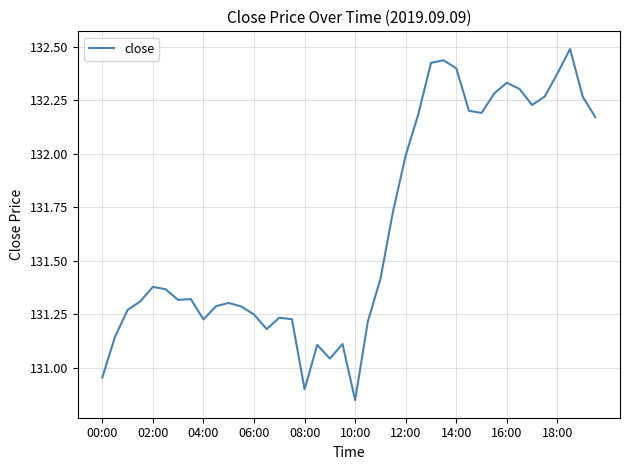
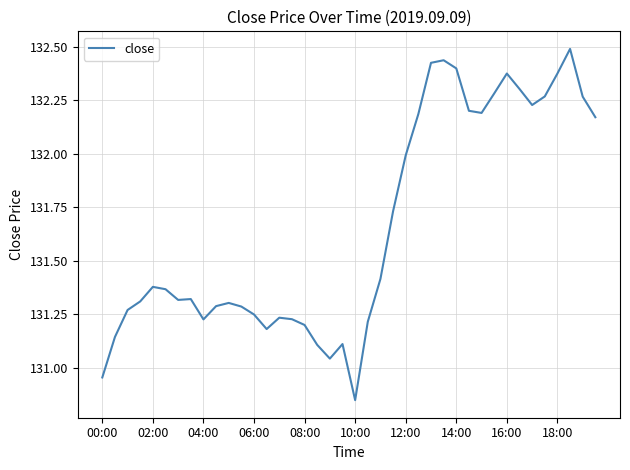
08:00: 130.9 -> 131.2
16:00: 132.33 -> 132.37
